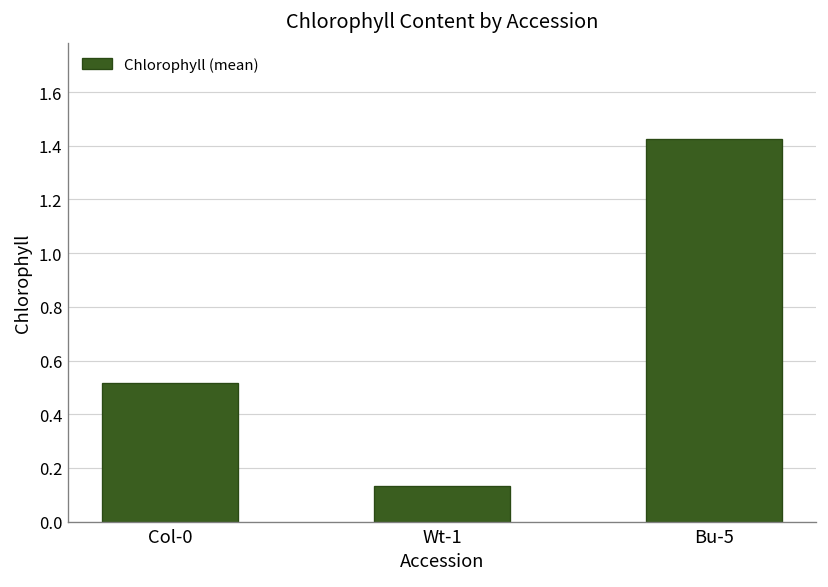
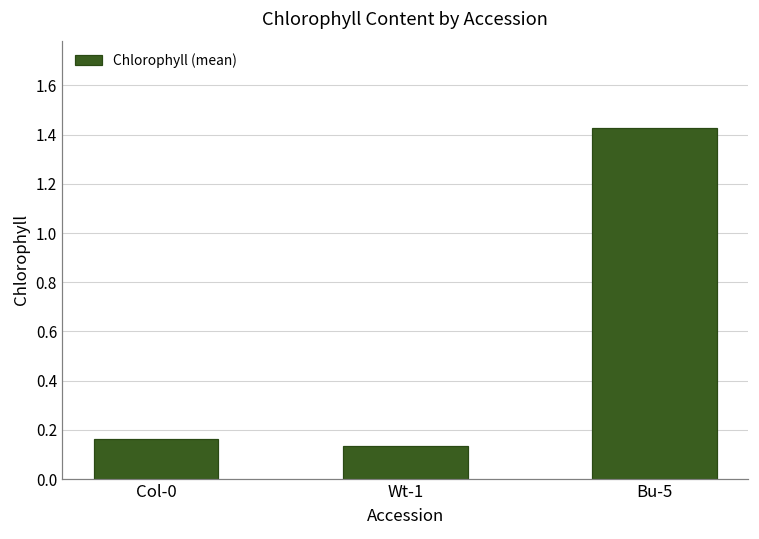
Col-0: 0.52 -> 0.16
